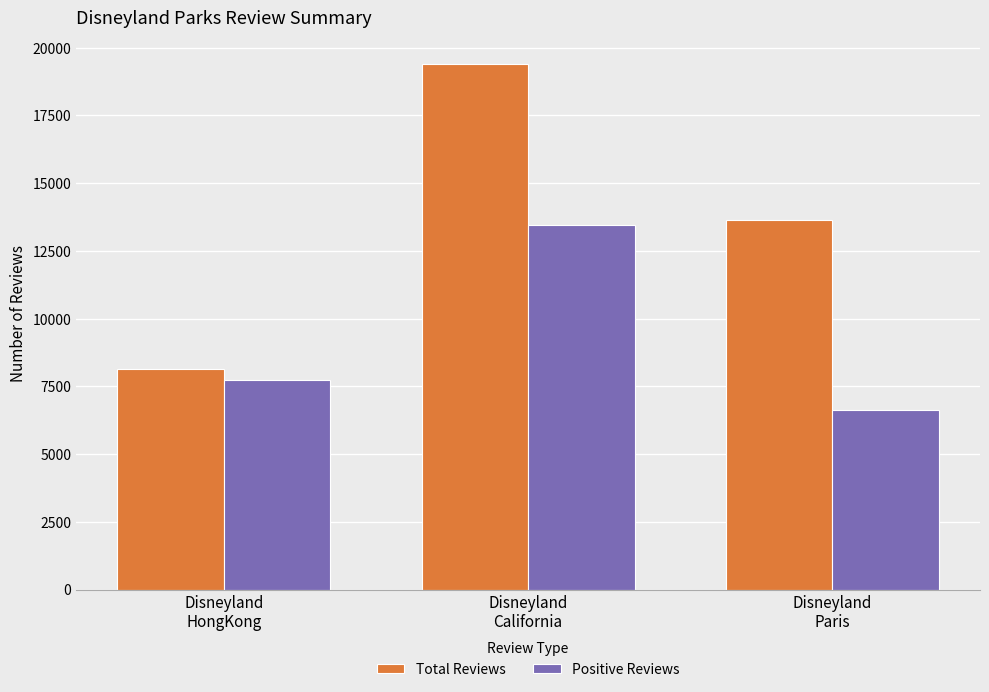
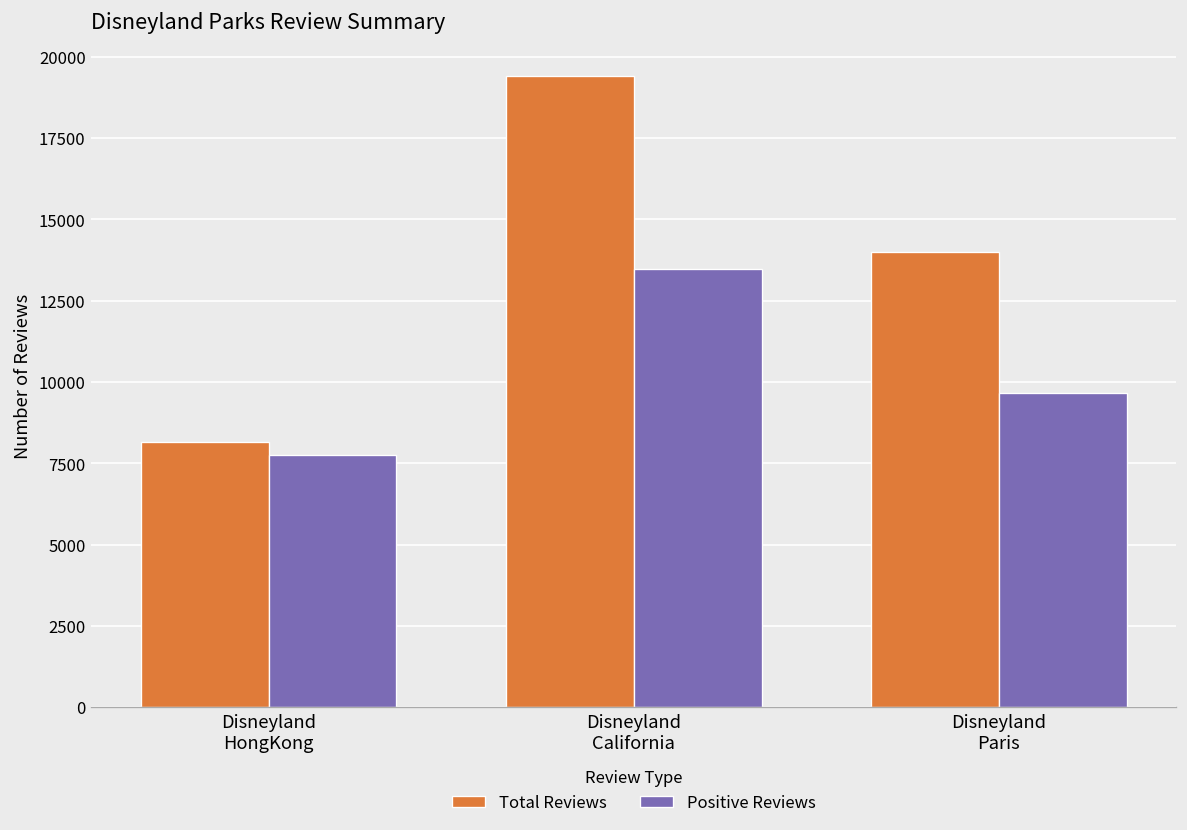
Total Reviews, Disneyland Paris: 13600 -> 14000
Positive Reviews, Disneyland Paris: 6600 -> 9700
